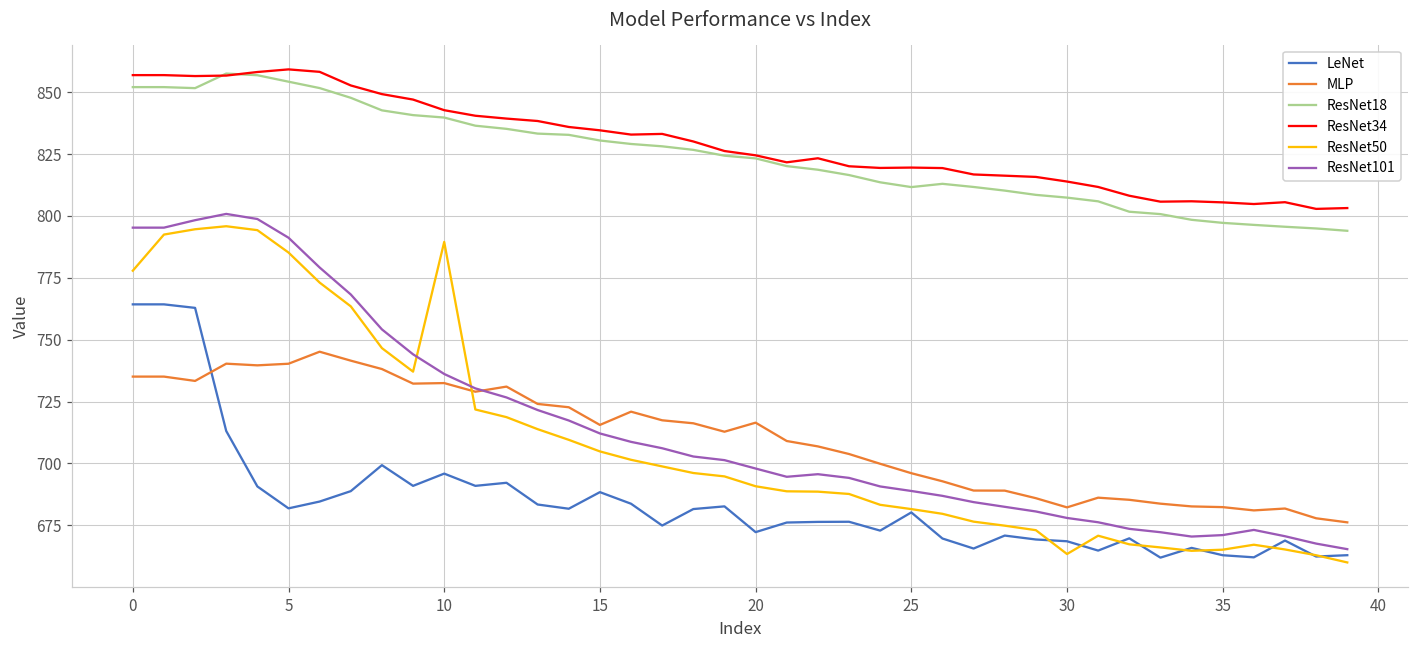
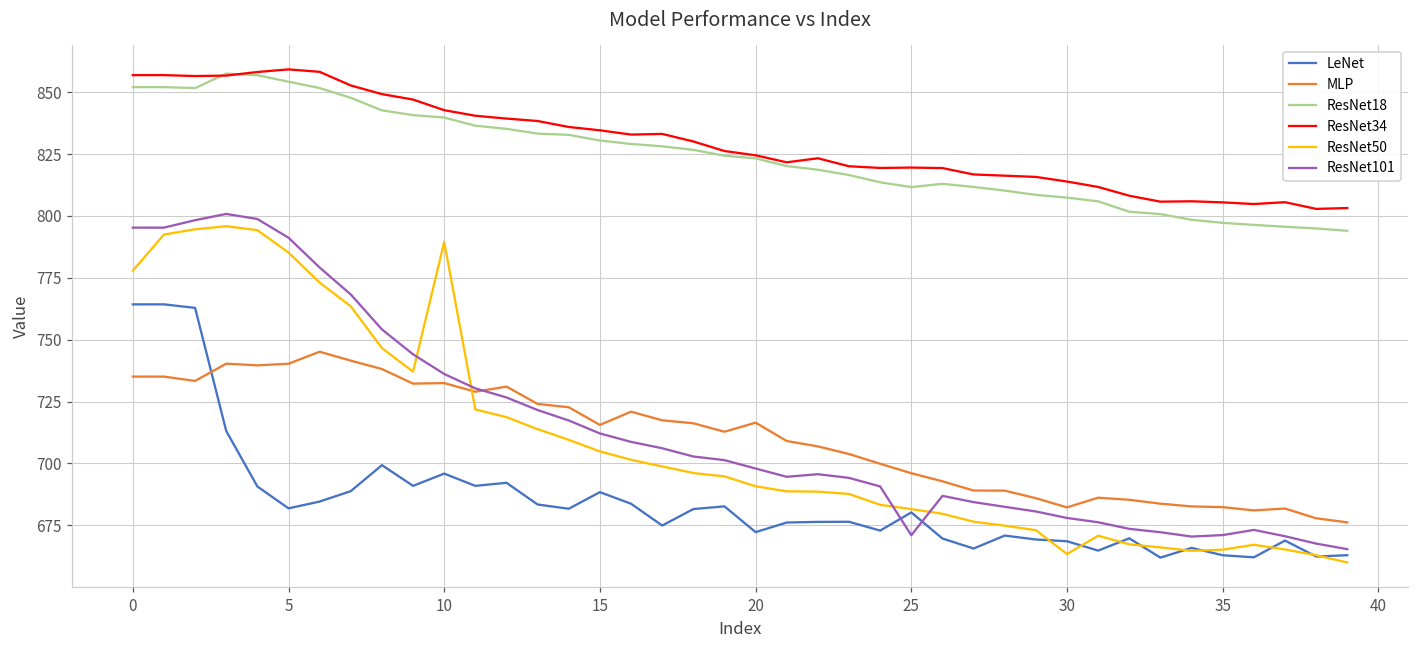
ResNet101, 25: 689 -> 671
